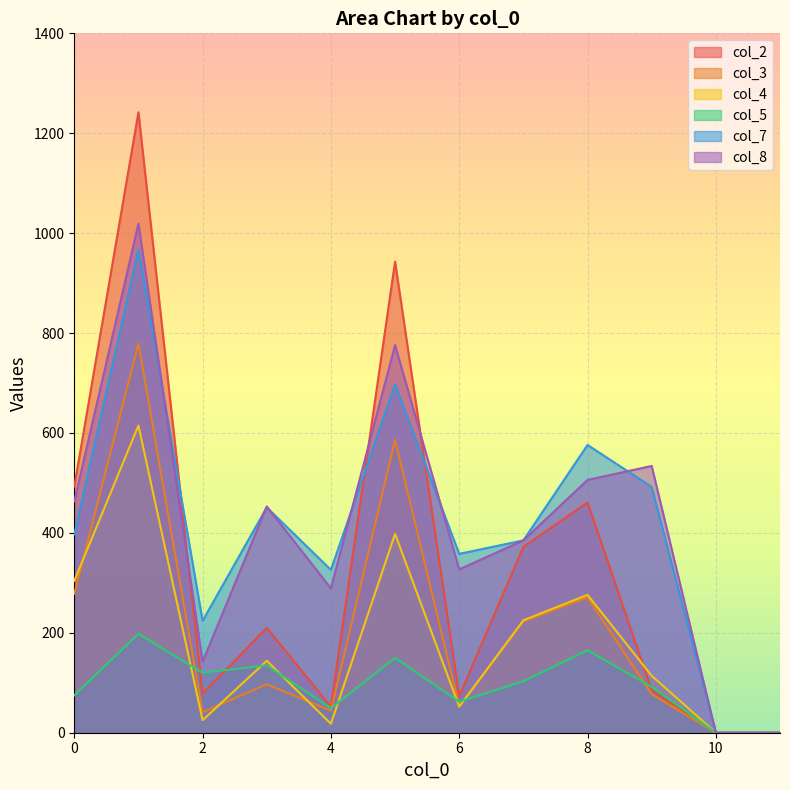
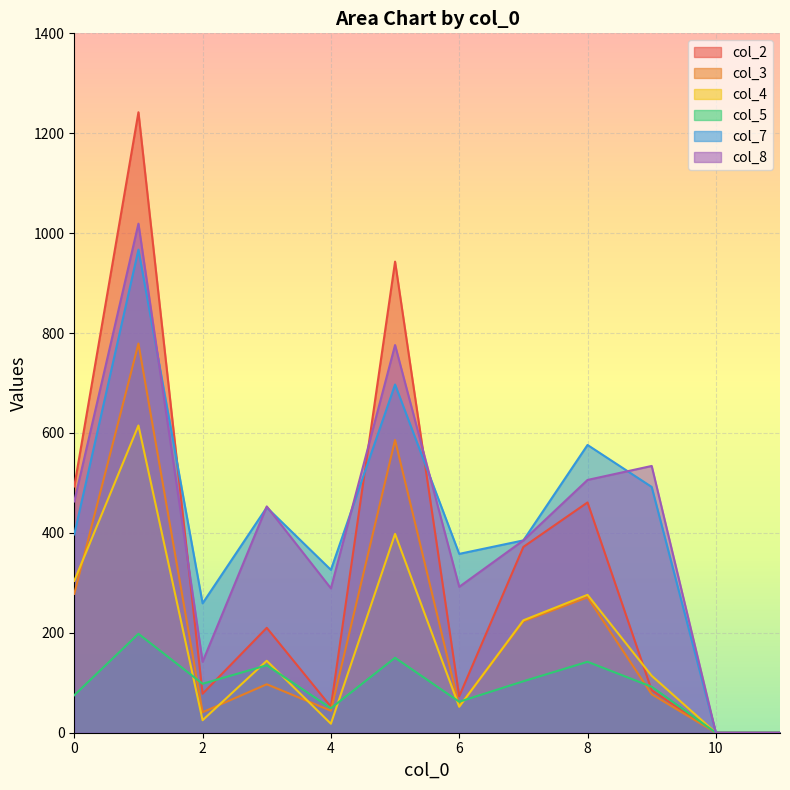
col_5, 2: 120 -> 100
col_7, 2: 220 -> 260
col_8, 6: 330 -> 290
col_5, 8: 170 -> 140
